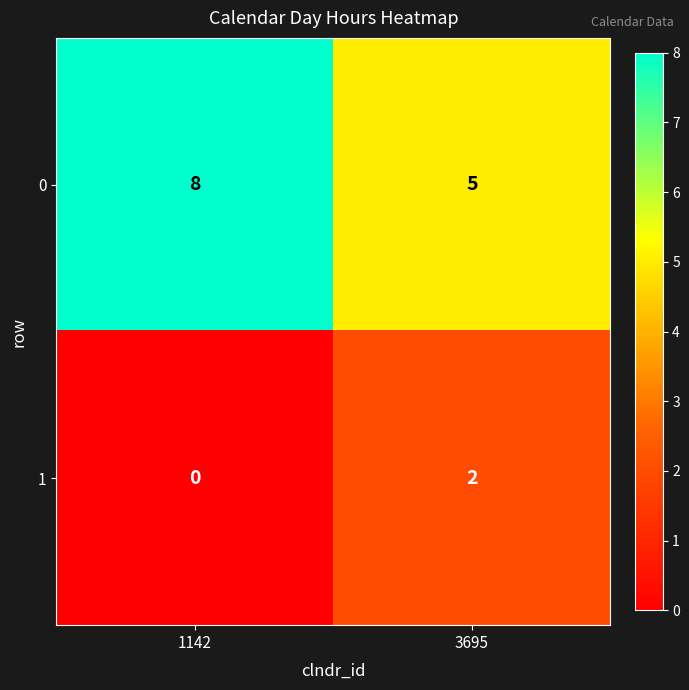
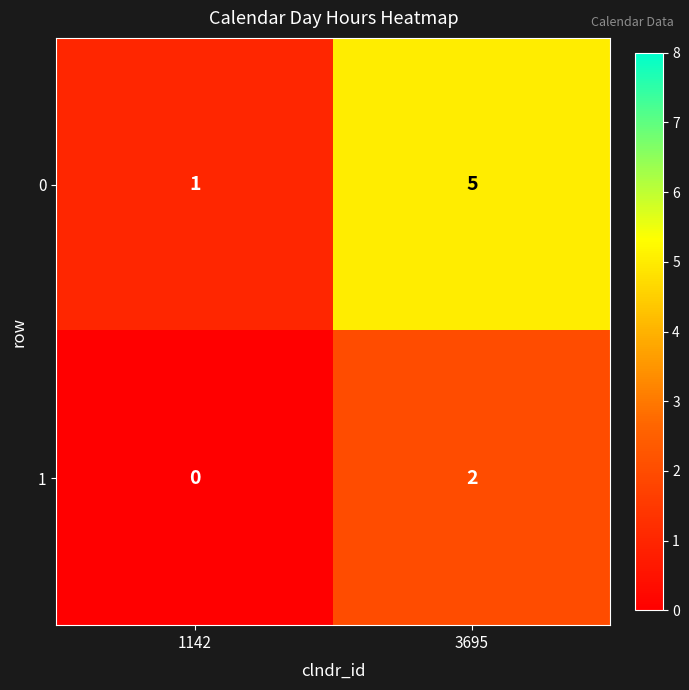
0, 1142: 8 -> 1
